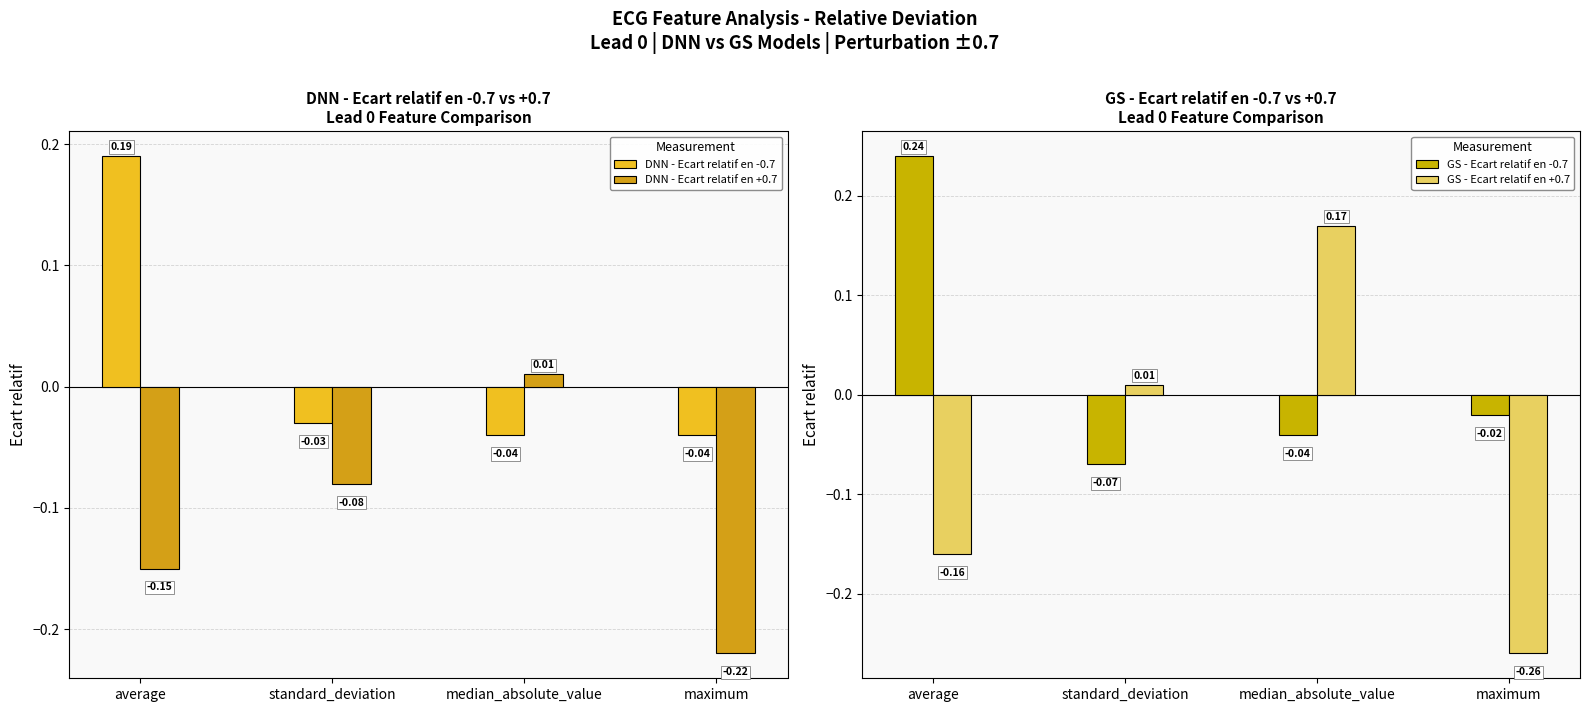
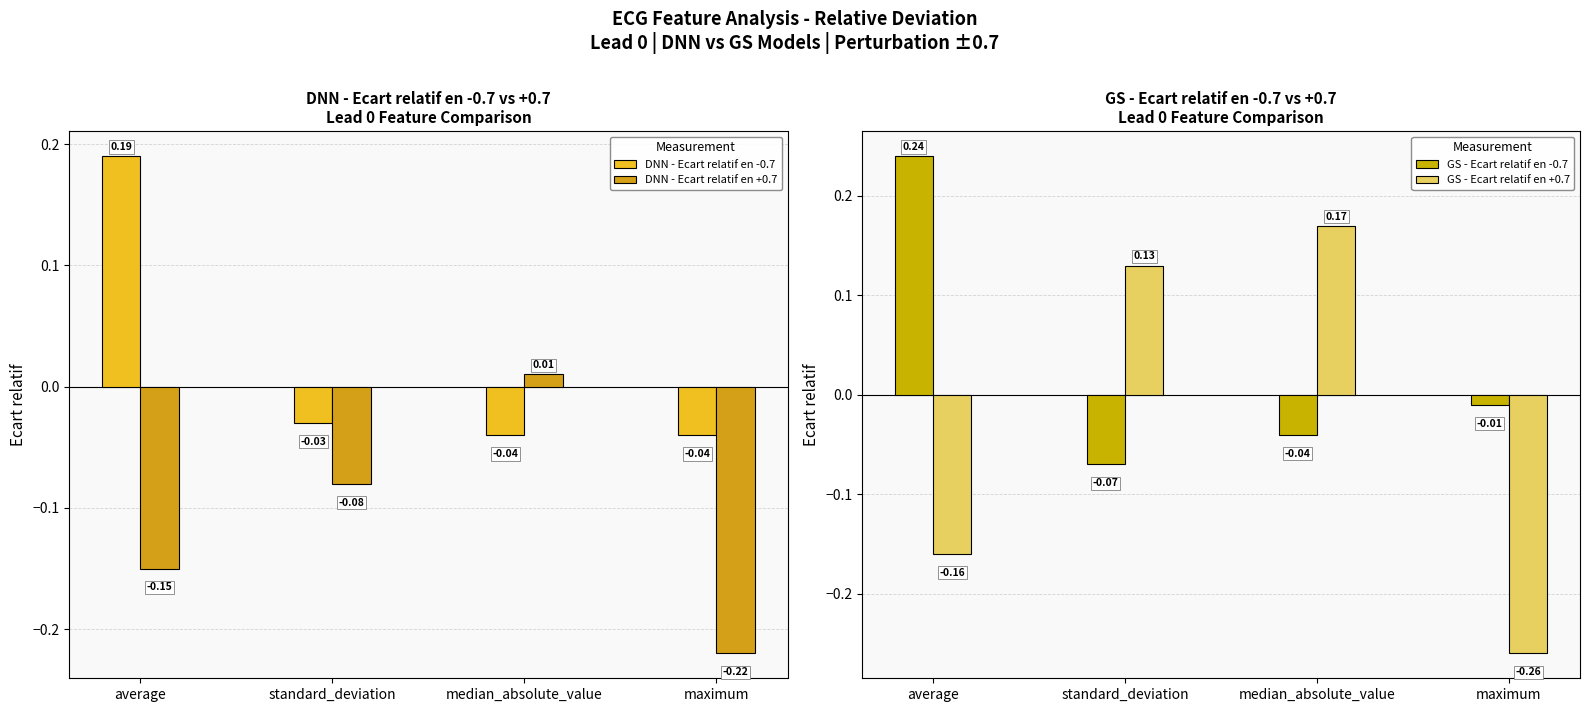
GS - Ecart relatif en -0.7 vs +0.7 Lead 0 Feature Comparison, GS - Ecart relatif en +0.7, standard_deviation: 0.01 -> 0.13
GS - Ecart relatif en -0.7 vs +0.7 Lead 0 Feature Comparison, GS - Ecart relatif en -0.7, maximum: -0.02 -> -0.01
